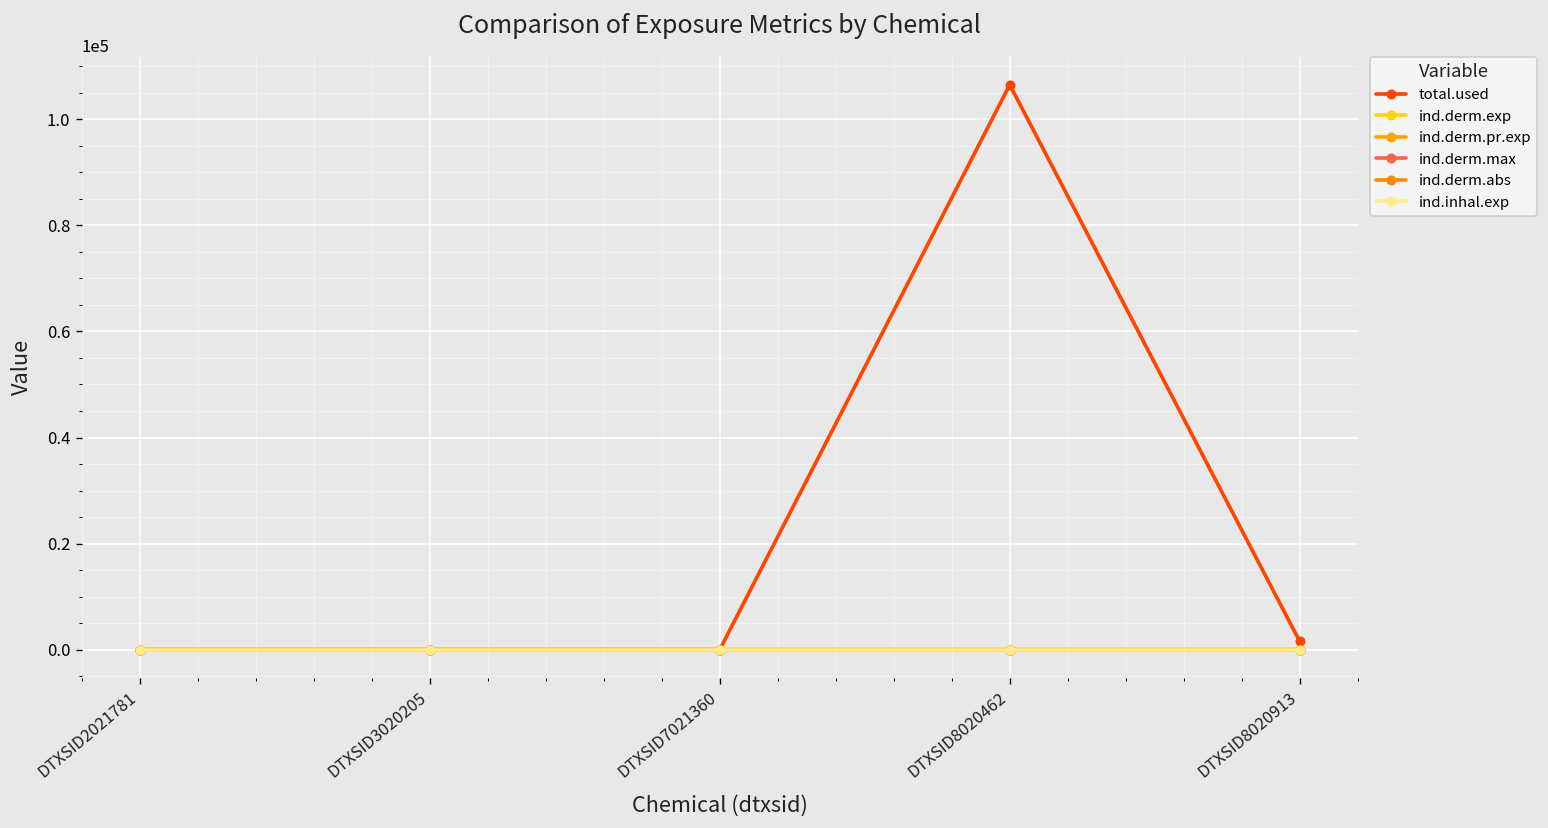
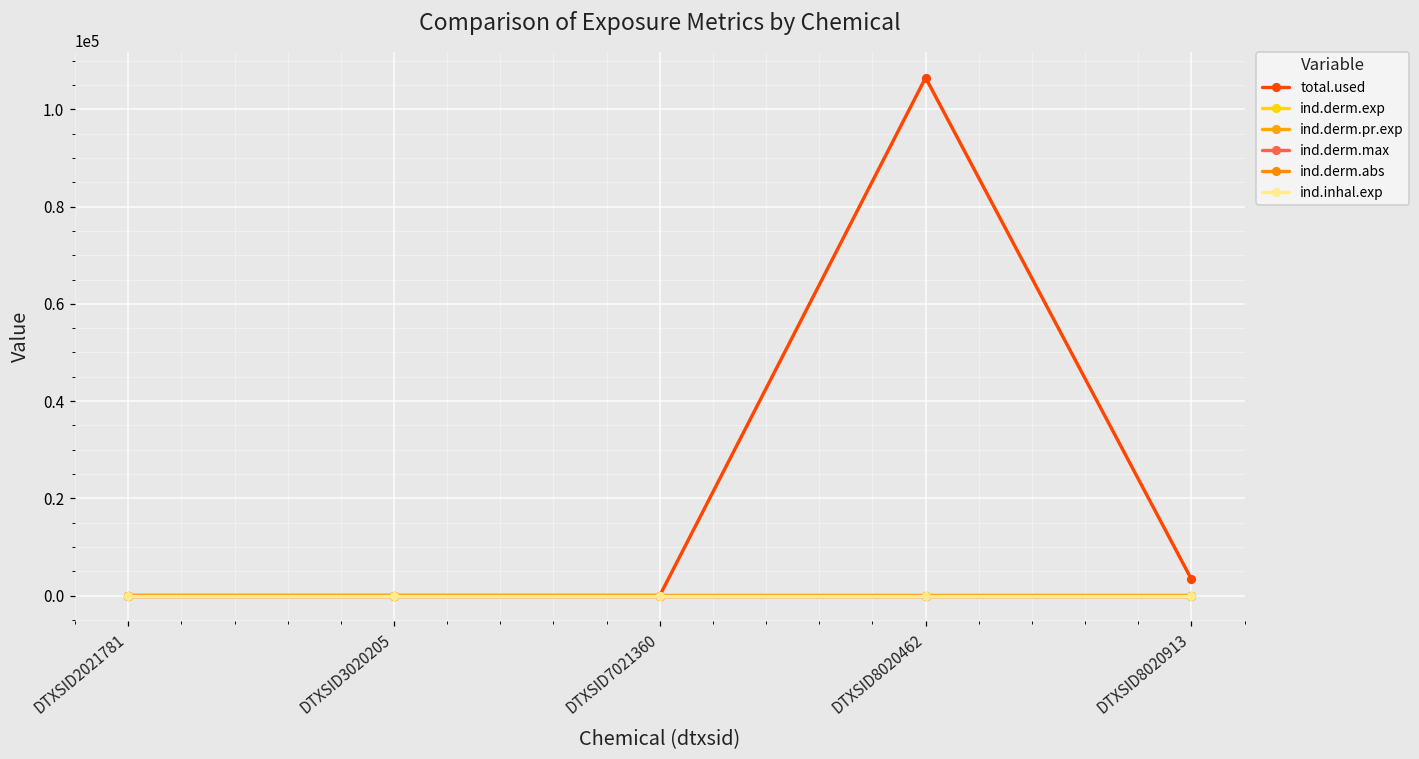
total.used, DTXSID8020913: 2000 -> 3000
